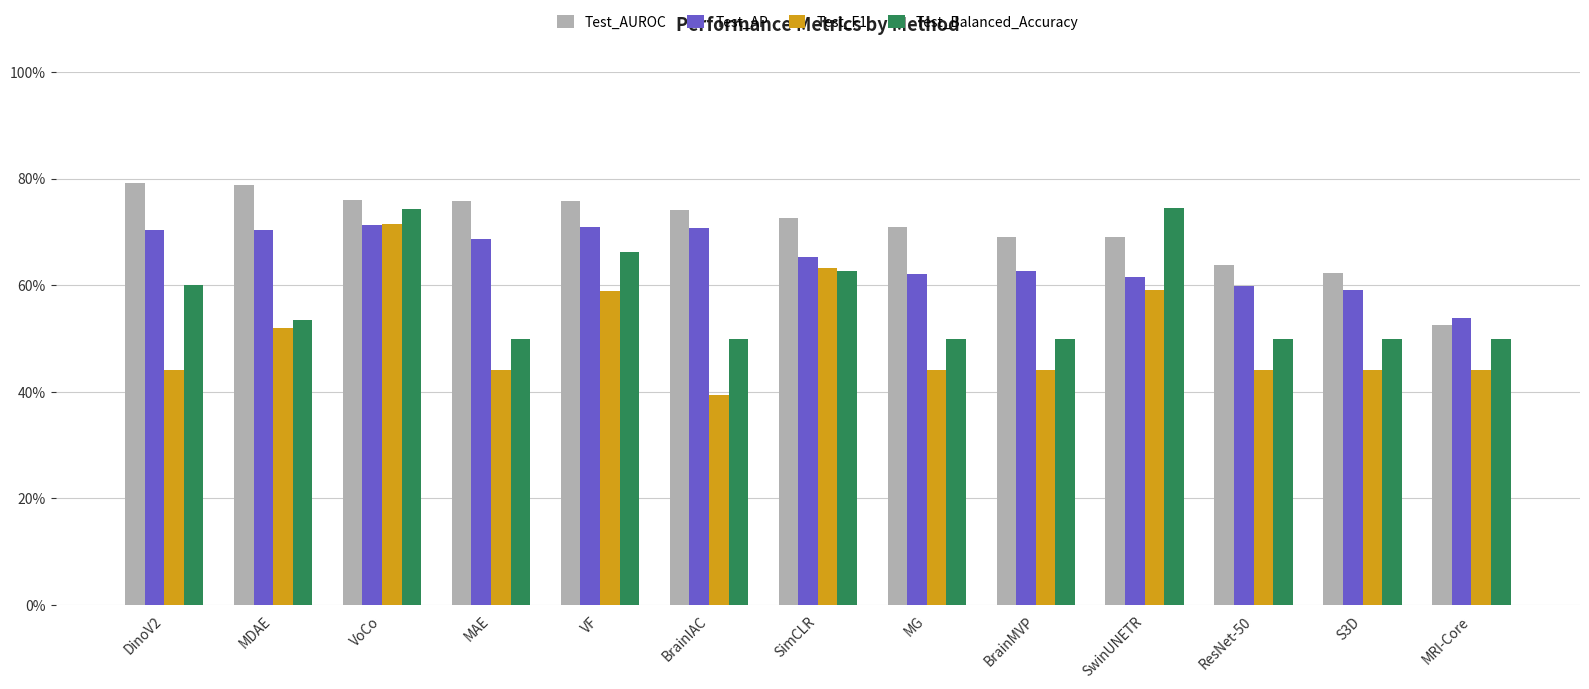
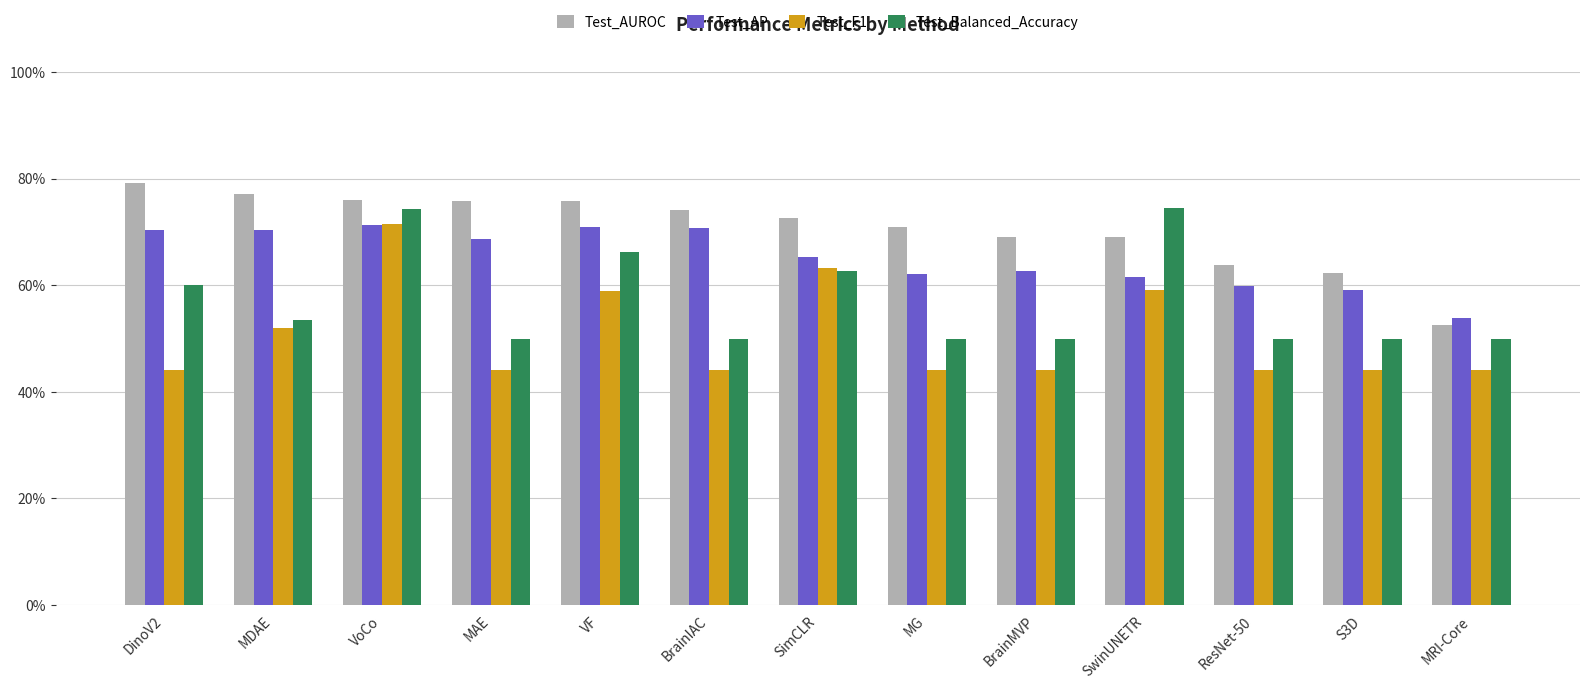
Test_AUROC, MDAE: 79% -> 77%
Test_F1, BrainIAC: 39% -> 44%
